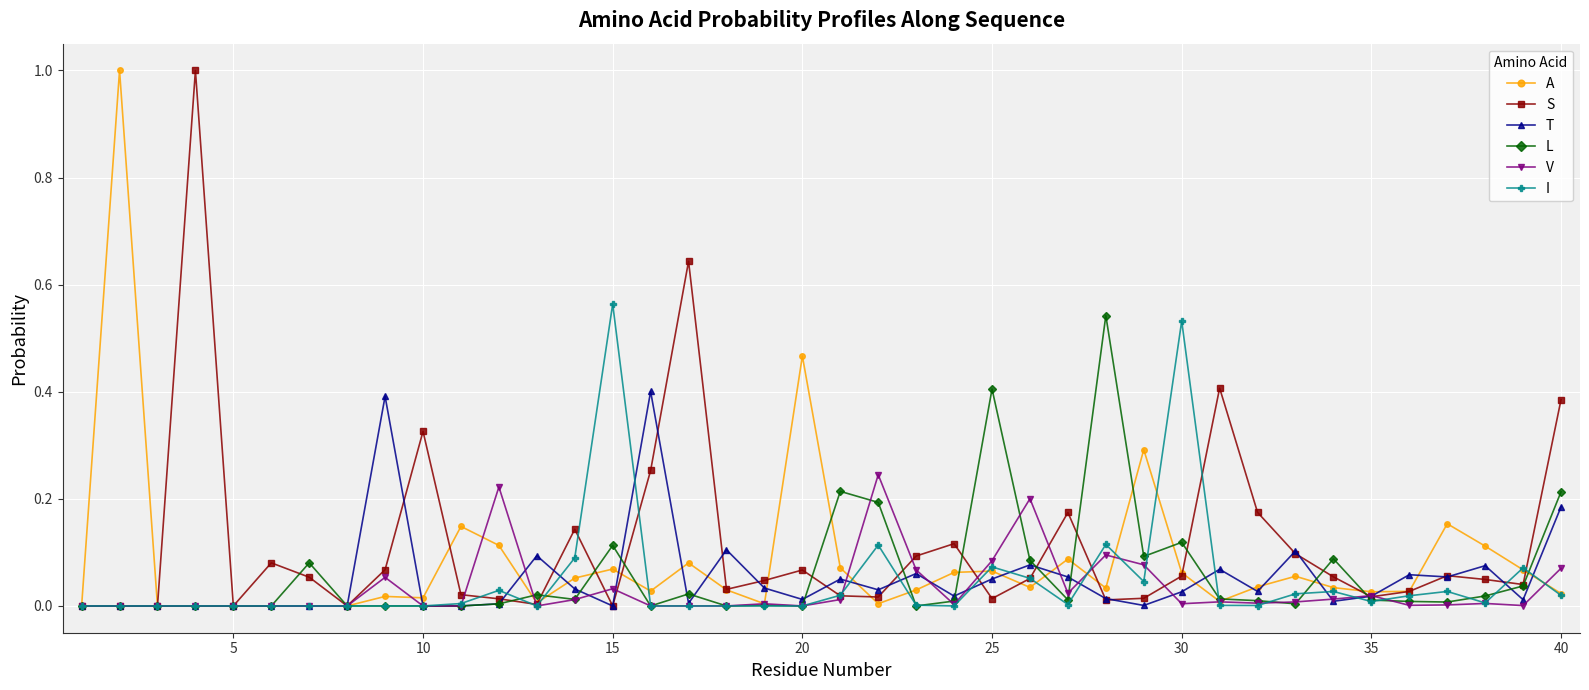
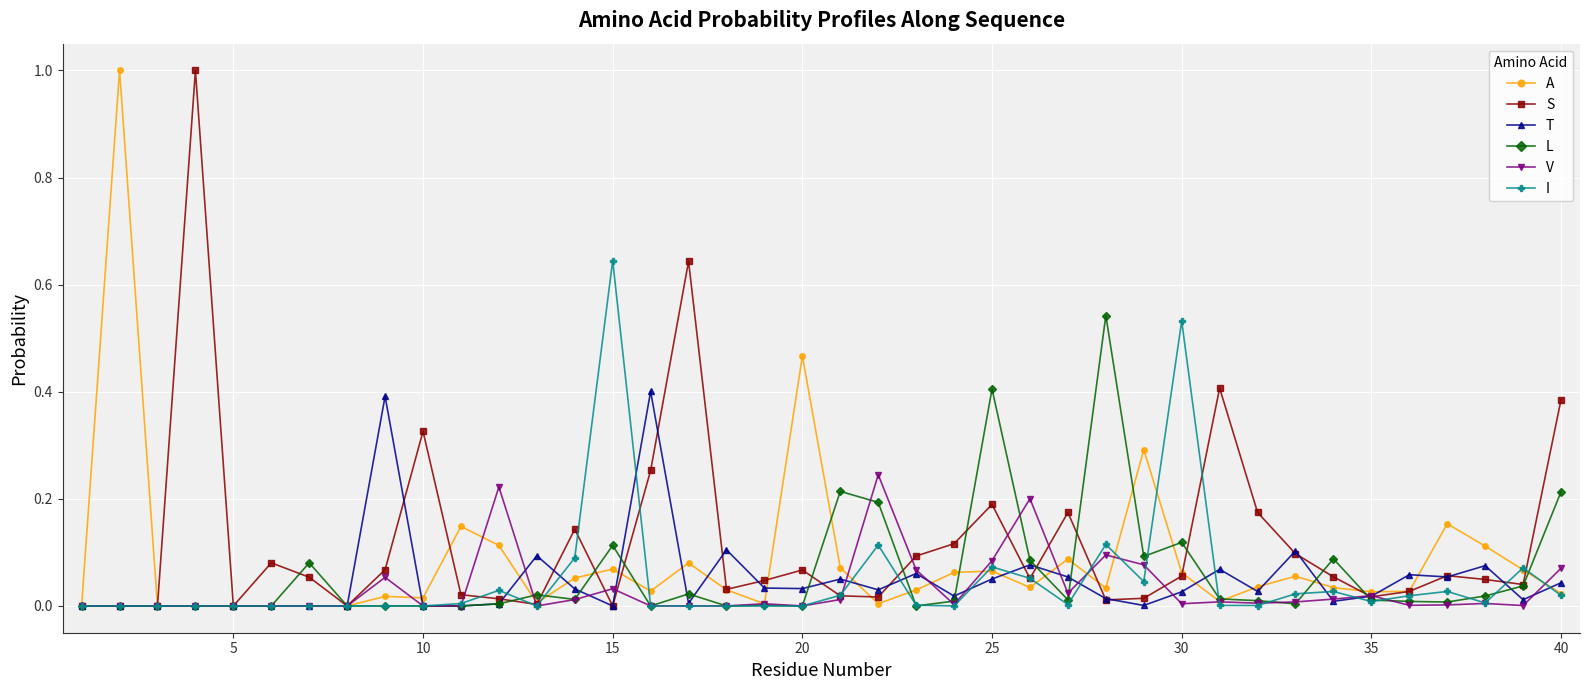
I, 15: 0.56 -> 0.64
T, 20: 0.01 -> 0.03
S, 25: 0.01 -> 0.19
T, 40: 0.19 -> 0.04
